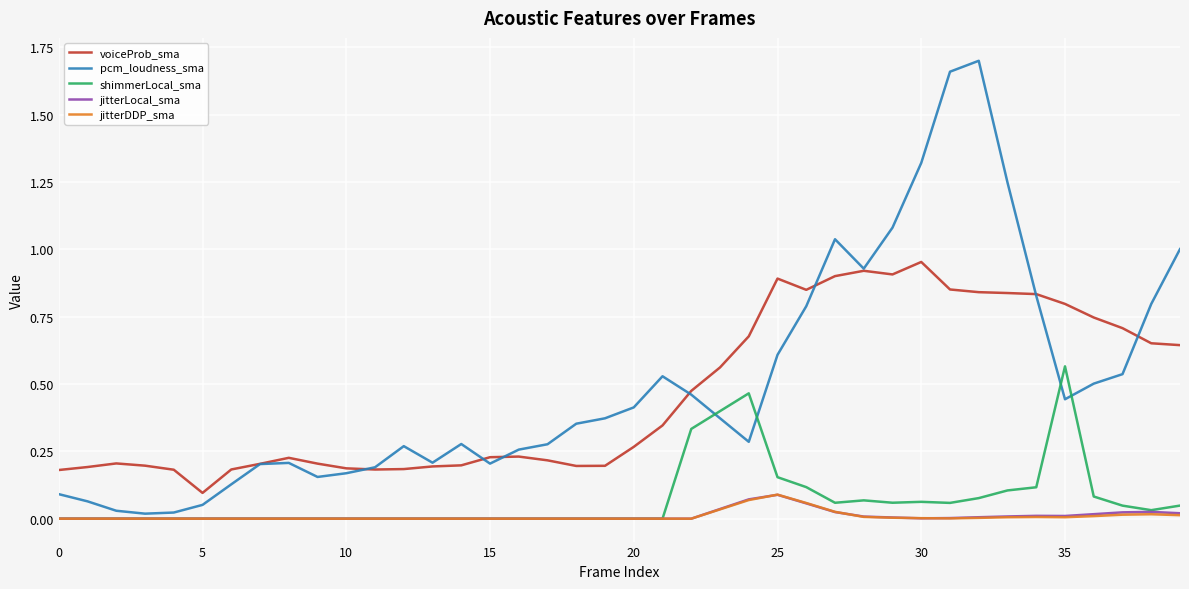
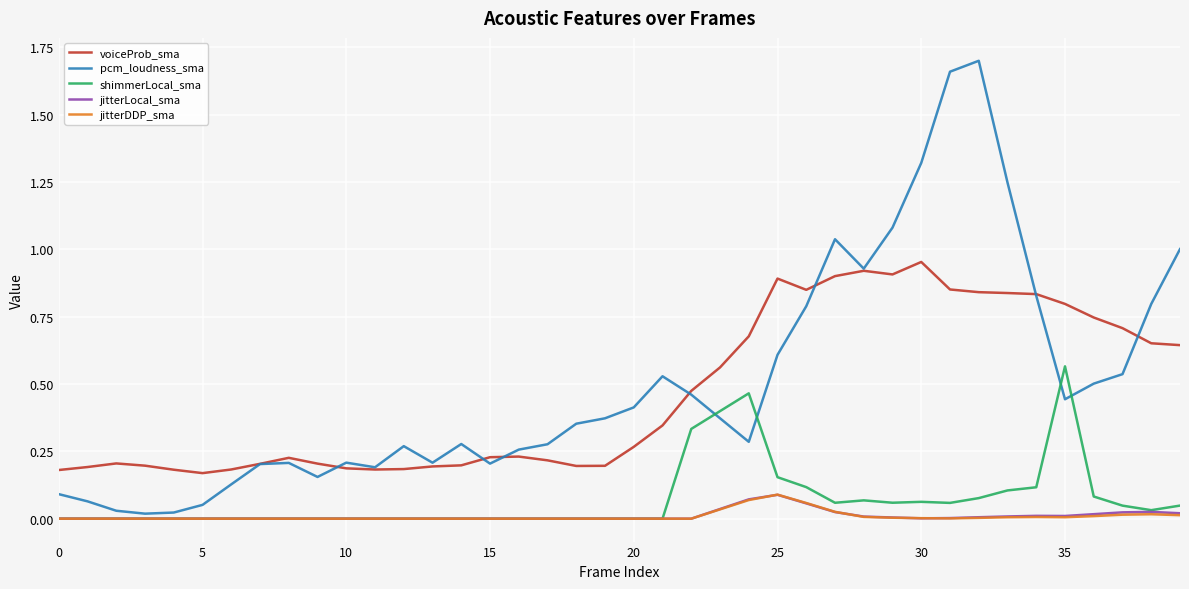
voiceProb_sma, 5: 0.10 -> 0.17
pcm_loudness_sma, 10: 0.17 -> 0.21
